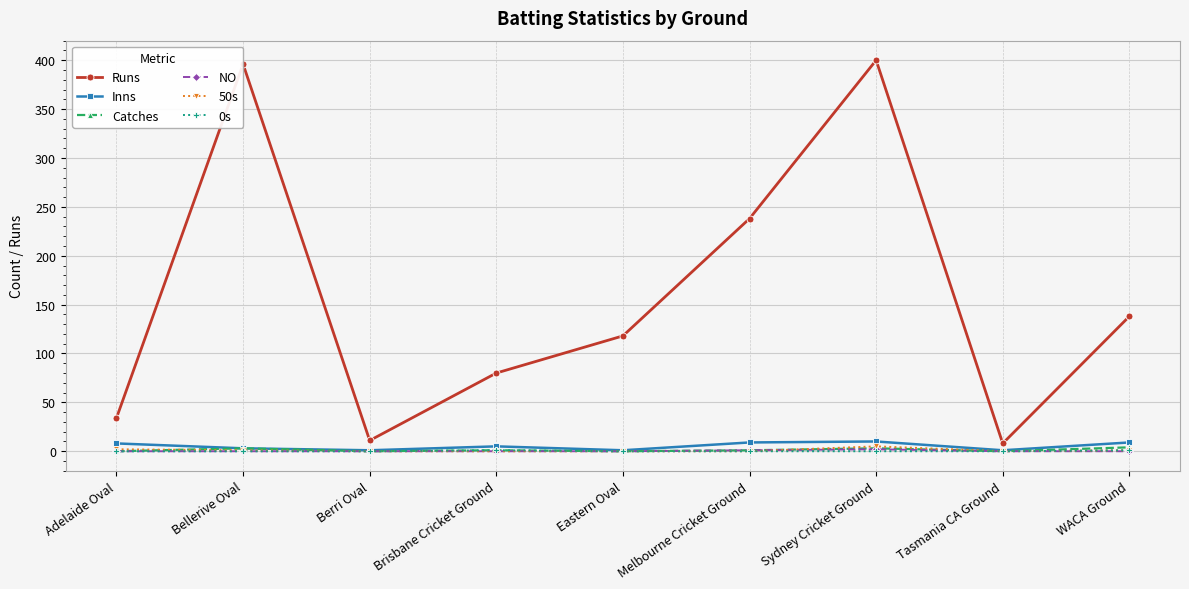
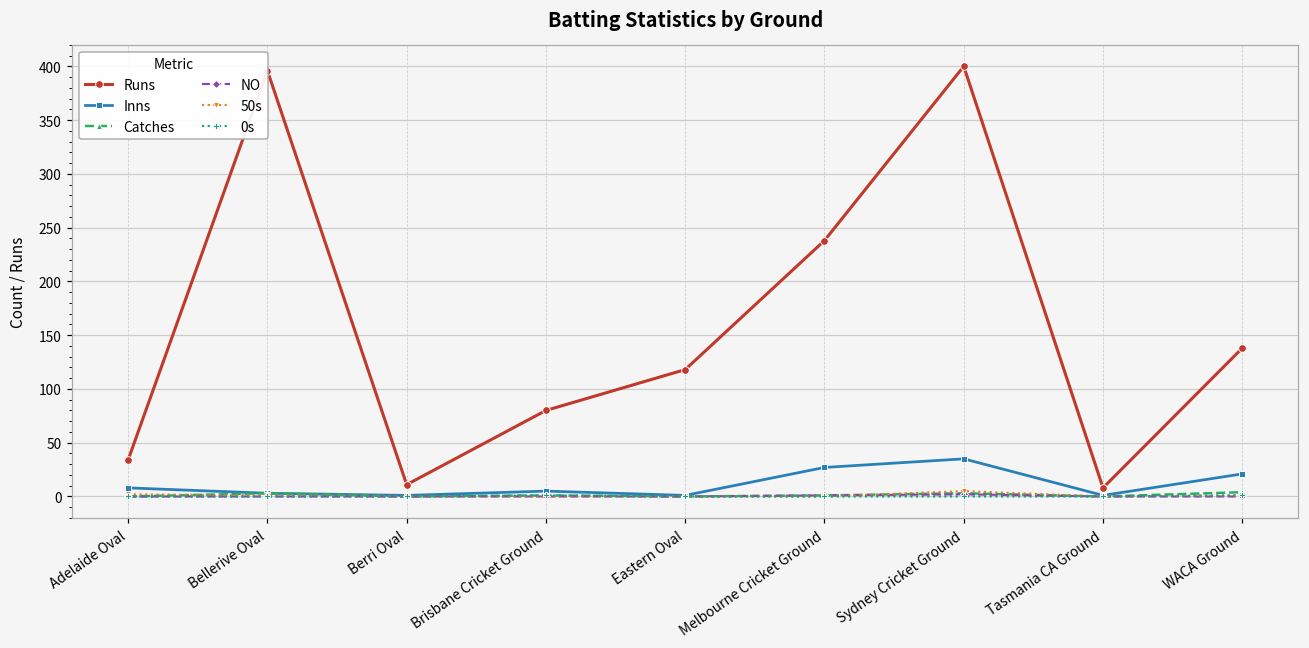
Inns, Melbourne Cricket Ground: 10 -> 30
Inns, Sydney Cricket Ground: 10 -> 40
Inns, WACA Ground: 10 -> 20
